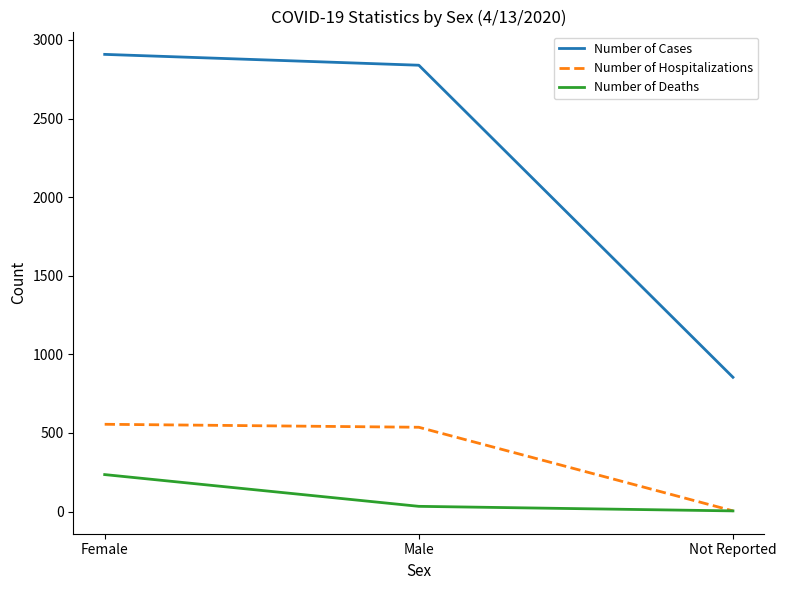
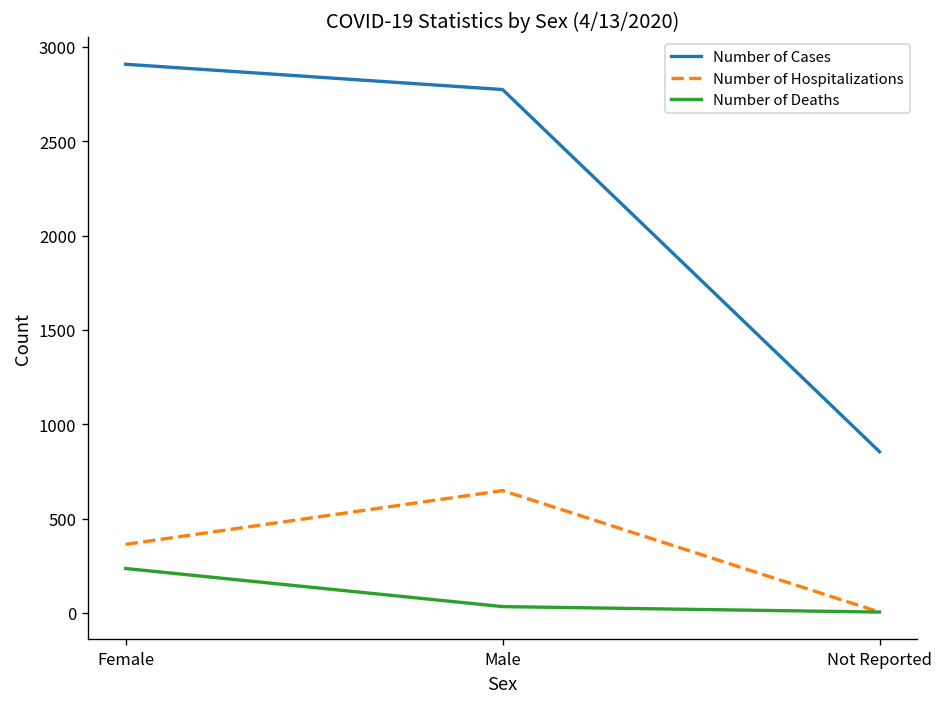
Number of Hospitalizations, Female: 560 -> 360
Number of Cases, Male: 2840 -> 2770
Number of Hospitalizations, Male: 540 -> 650
